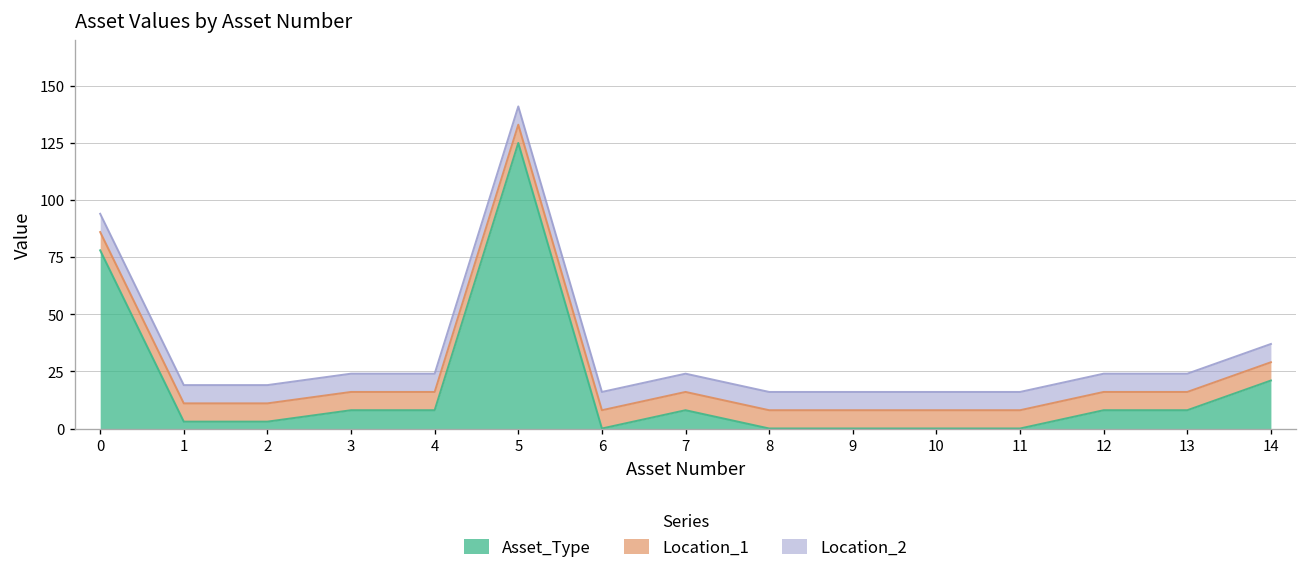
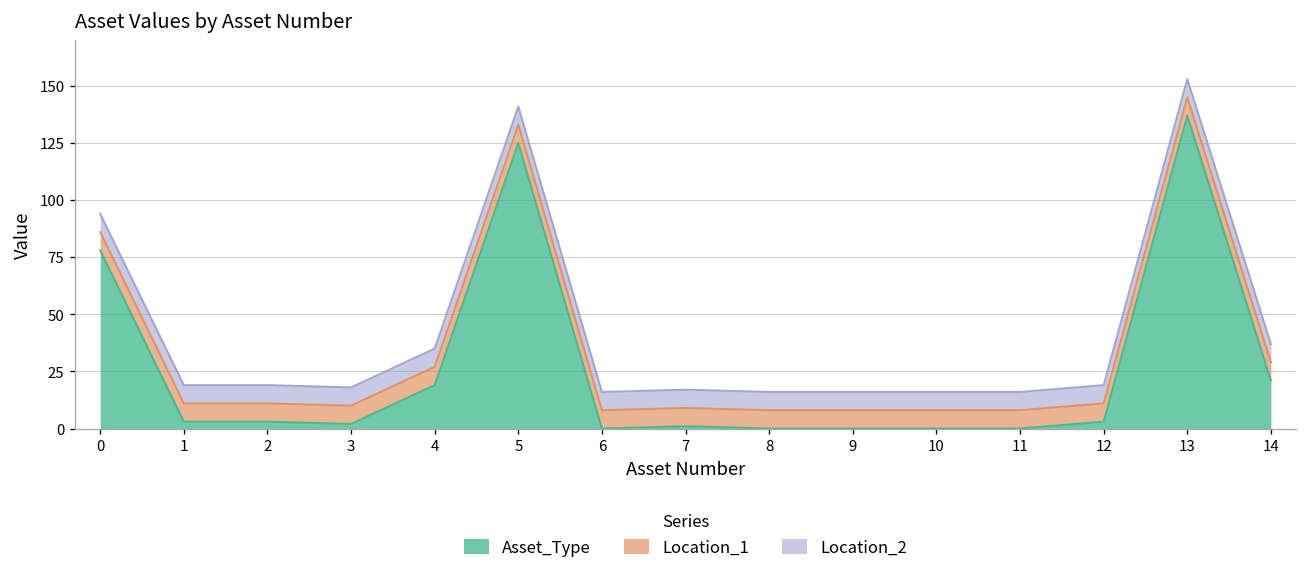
Asset_Type, 3: 8 -> 2
Asset_Type, 4: 8 -> 19
Asset_Type, 7: 8 -> 1
Asset_Type, 12: 8 -> 3
Asset_Type, 13: 8 -> 137
